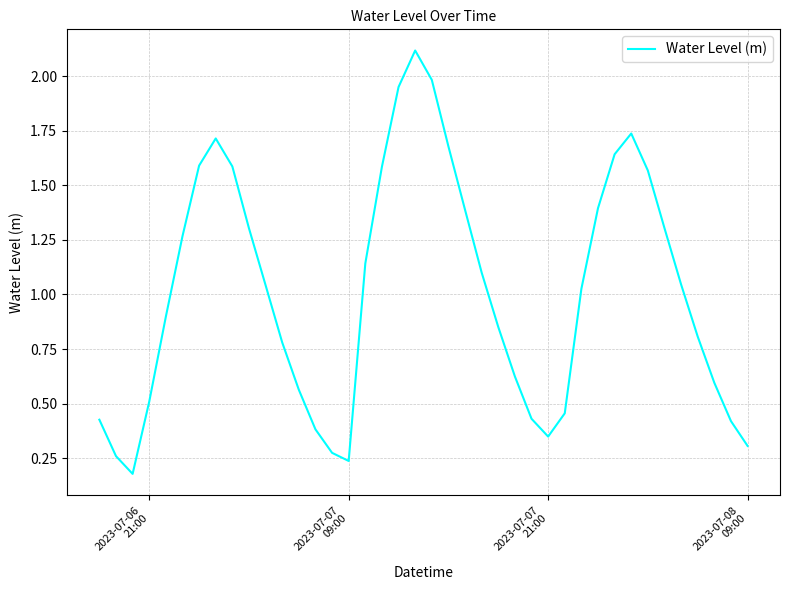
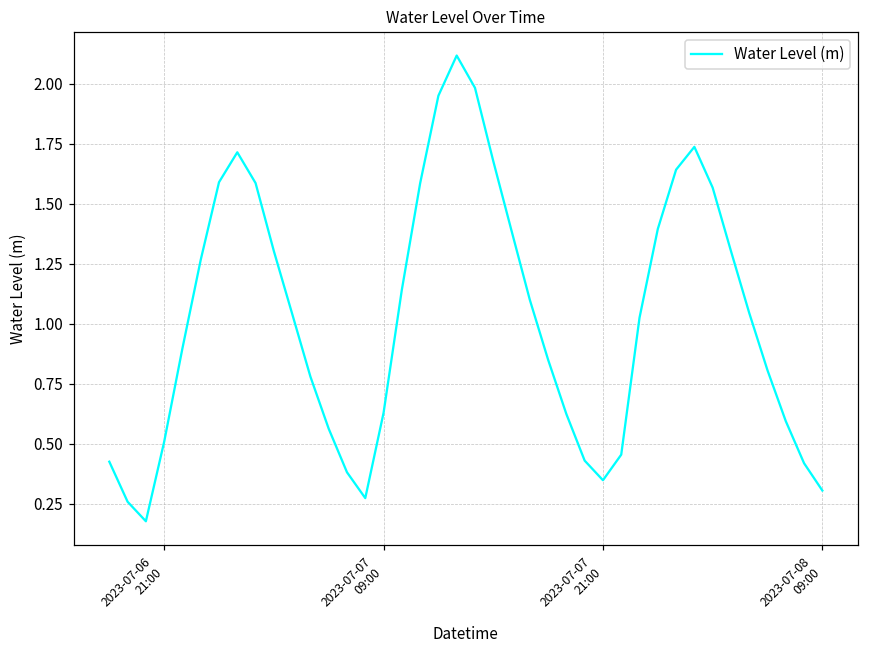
2023-07-07 09:00: 0.24 -> 0.63
